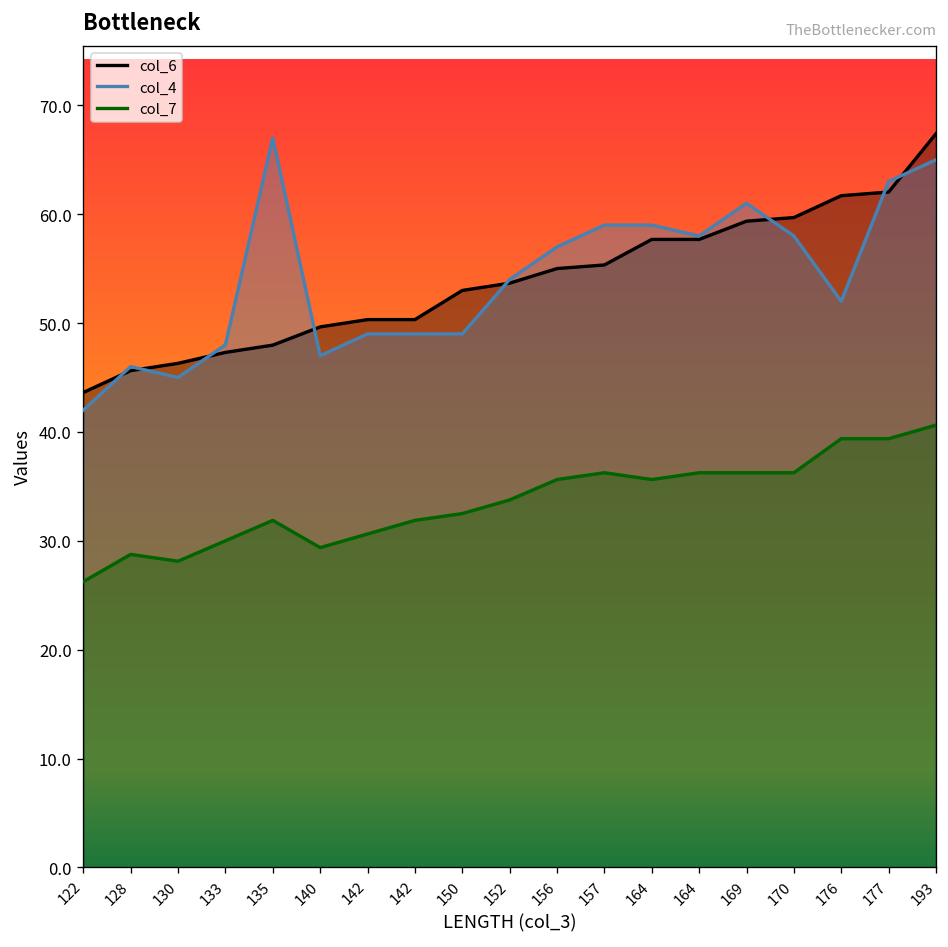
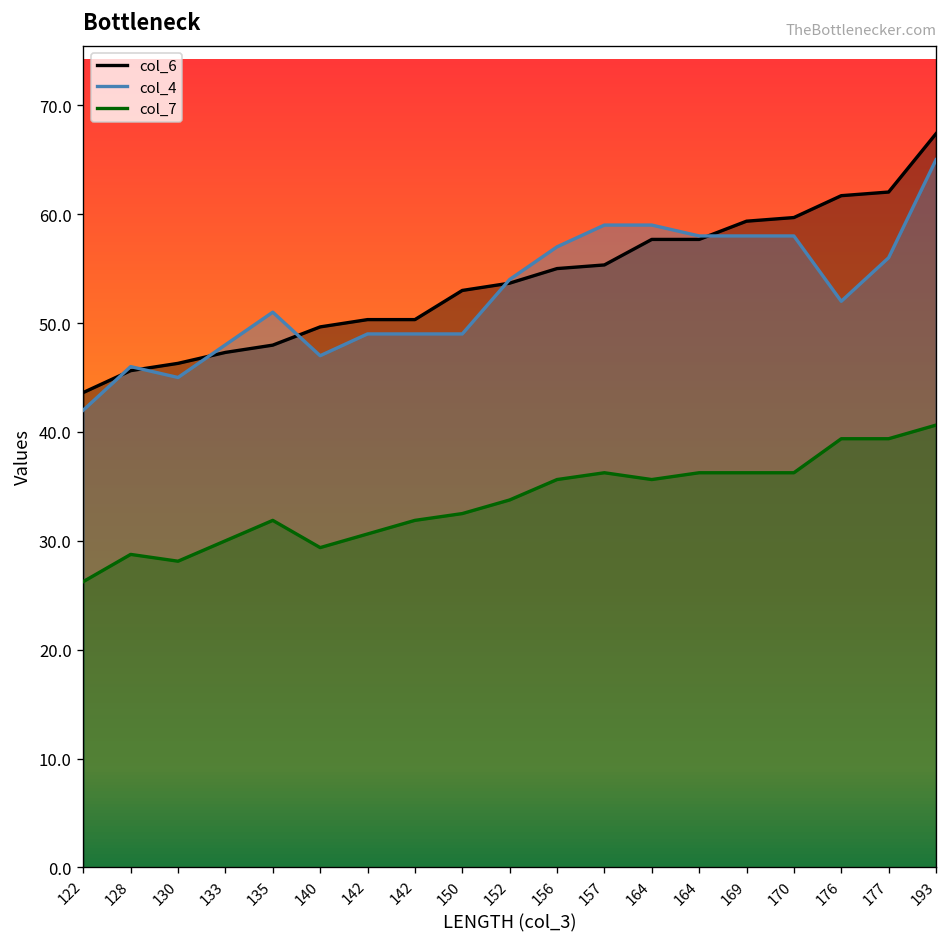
col_4, 135: 67 -> 51
col_4, 169: 61 -> 58
col_4, 177: 63 -> 56
